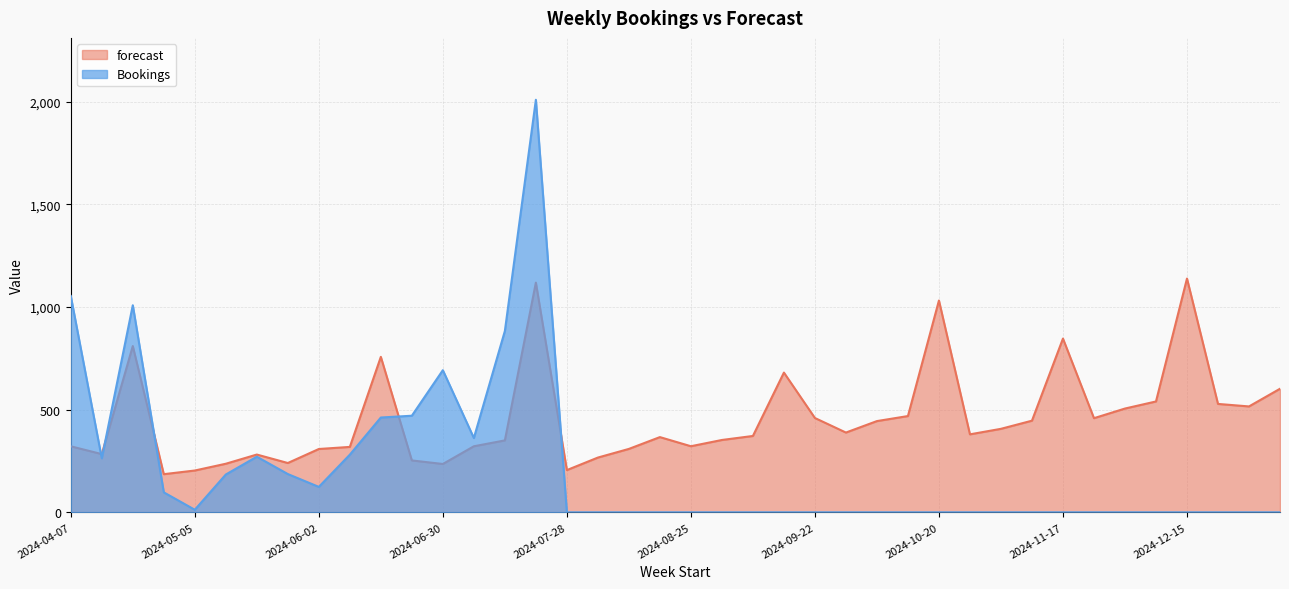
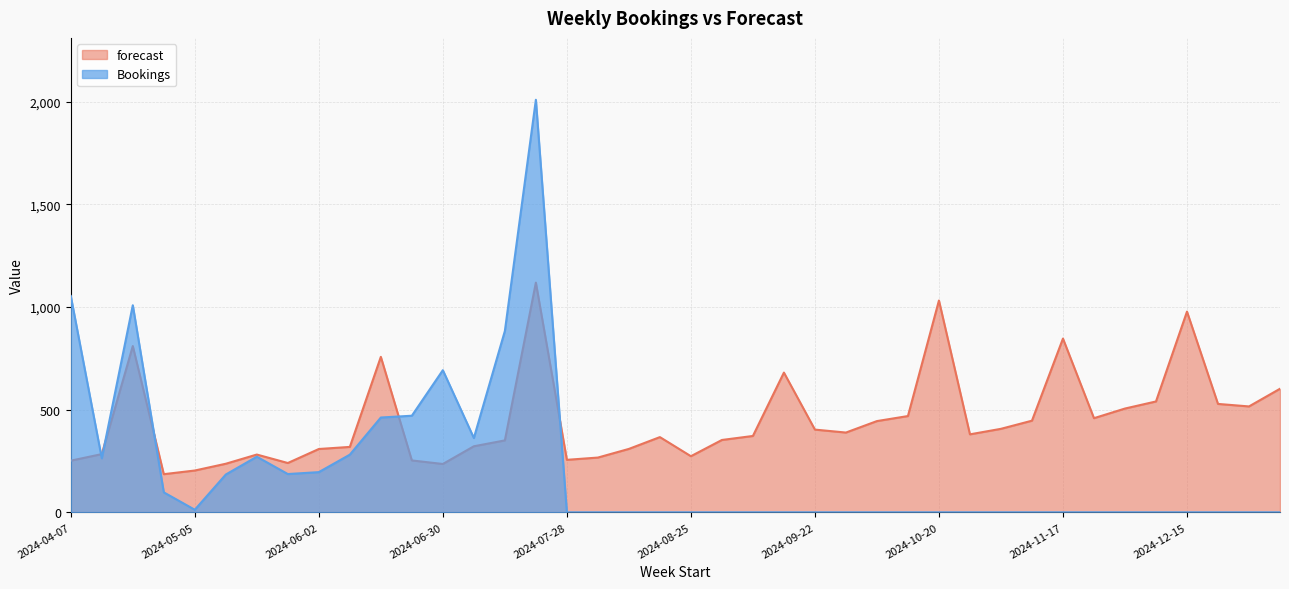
forecast, 2024-04-07: 320 -> 250
Bookings, 2024-06-02: 120 -> 200
forecast, 2024-07-28: 210 -> 260
forecast, 2024-08-25: 320 -> 270
forecast, 2024-09-22: 460 -> 400
forecast, 2024-12-15: 1,140 -> 980
